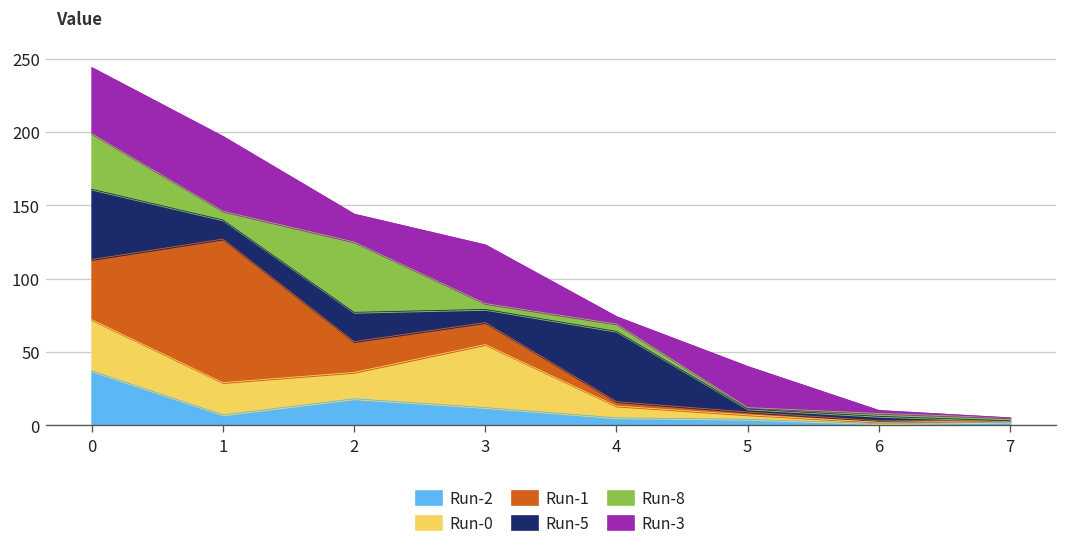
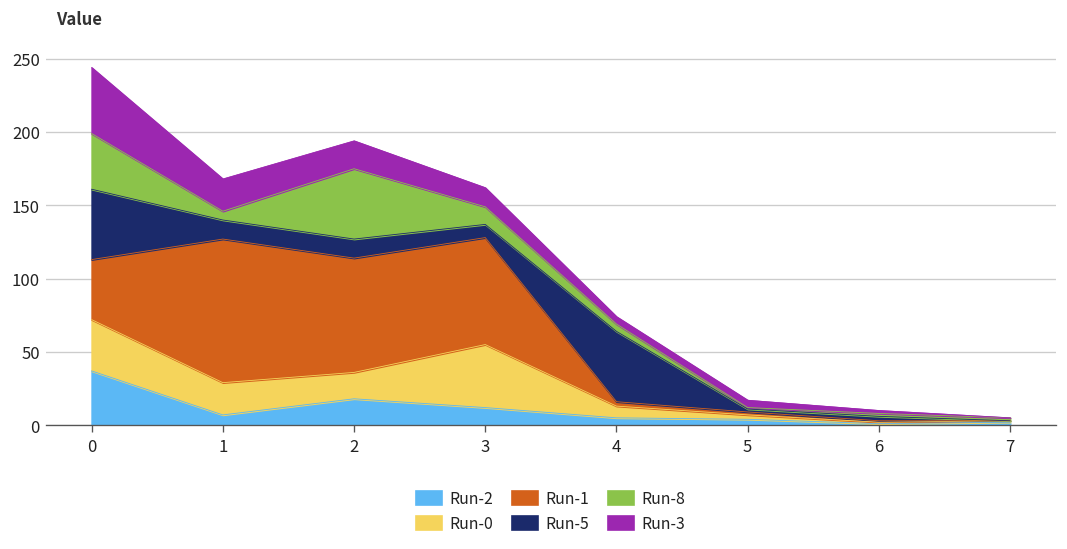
Run-3, 1: 51 -> 22
Run-1, 2: 21 -> 78
Run-5, 2: 20 -> 13
Run-1, 3: 15 -> 73
Run-8, 3: 4 -> 12
Run-3, 3: 40 -> 13
Run-3, 5: 28 -> 5
